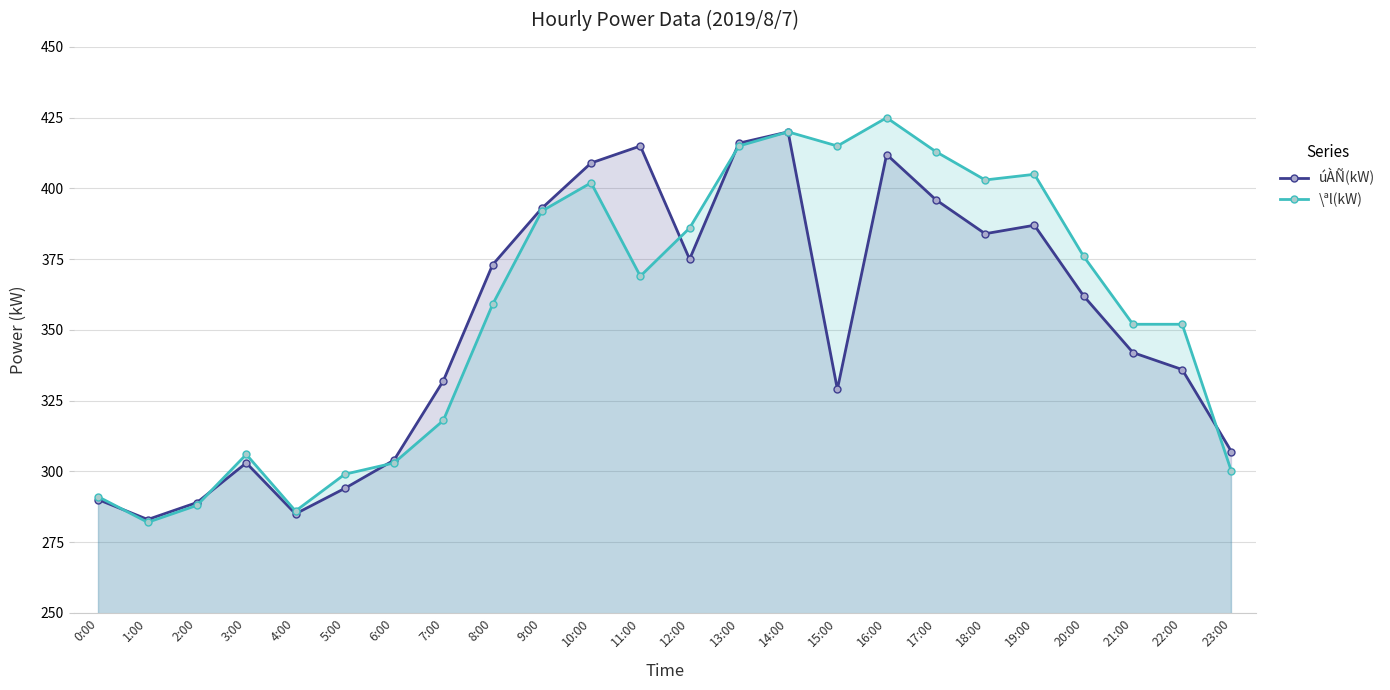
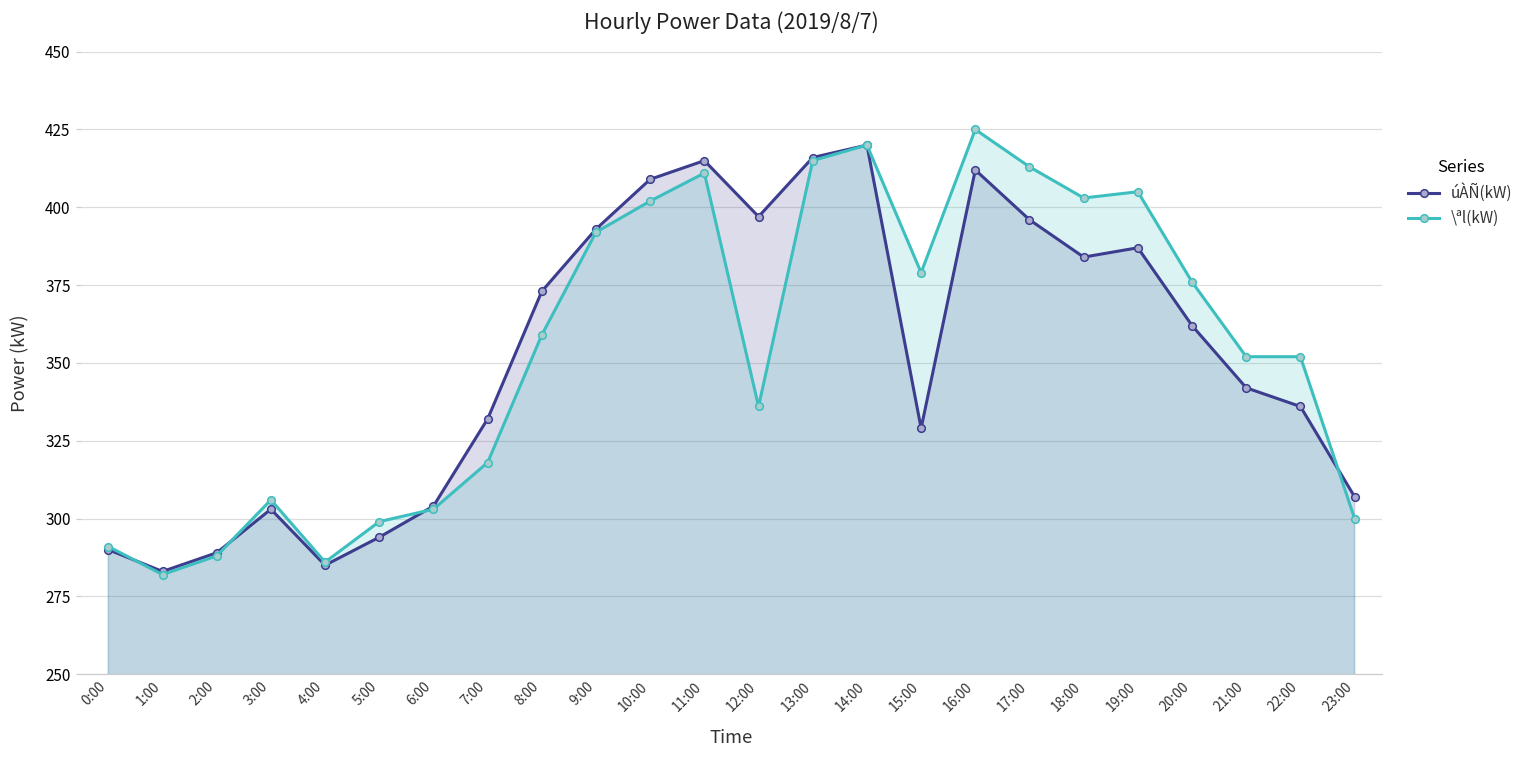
\ªl(kW), 11:00: 369 -> 411
úÀÑ(kW), 12:00: 375 -> 397
\ªl(kW), 12:00: 386 -> 336
\ªl(kW), 15:00: 415 -> 379
